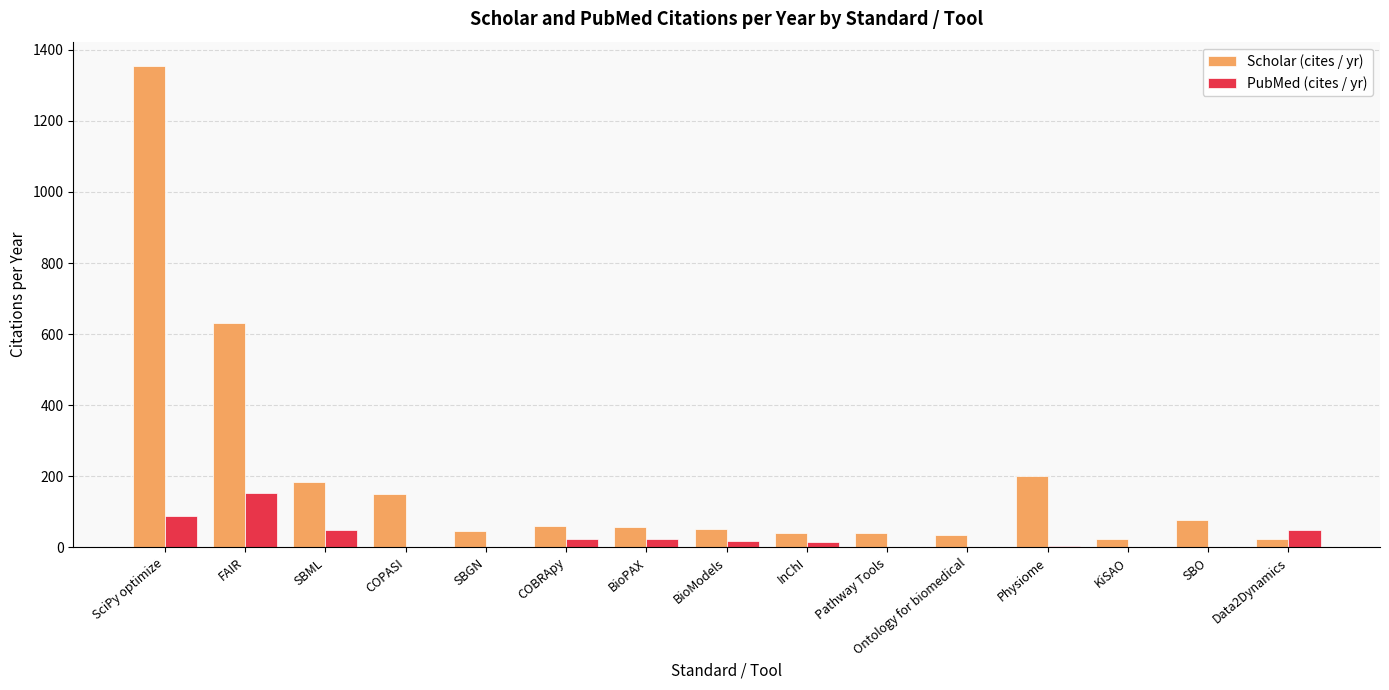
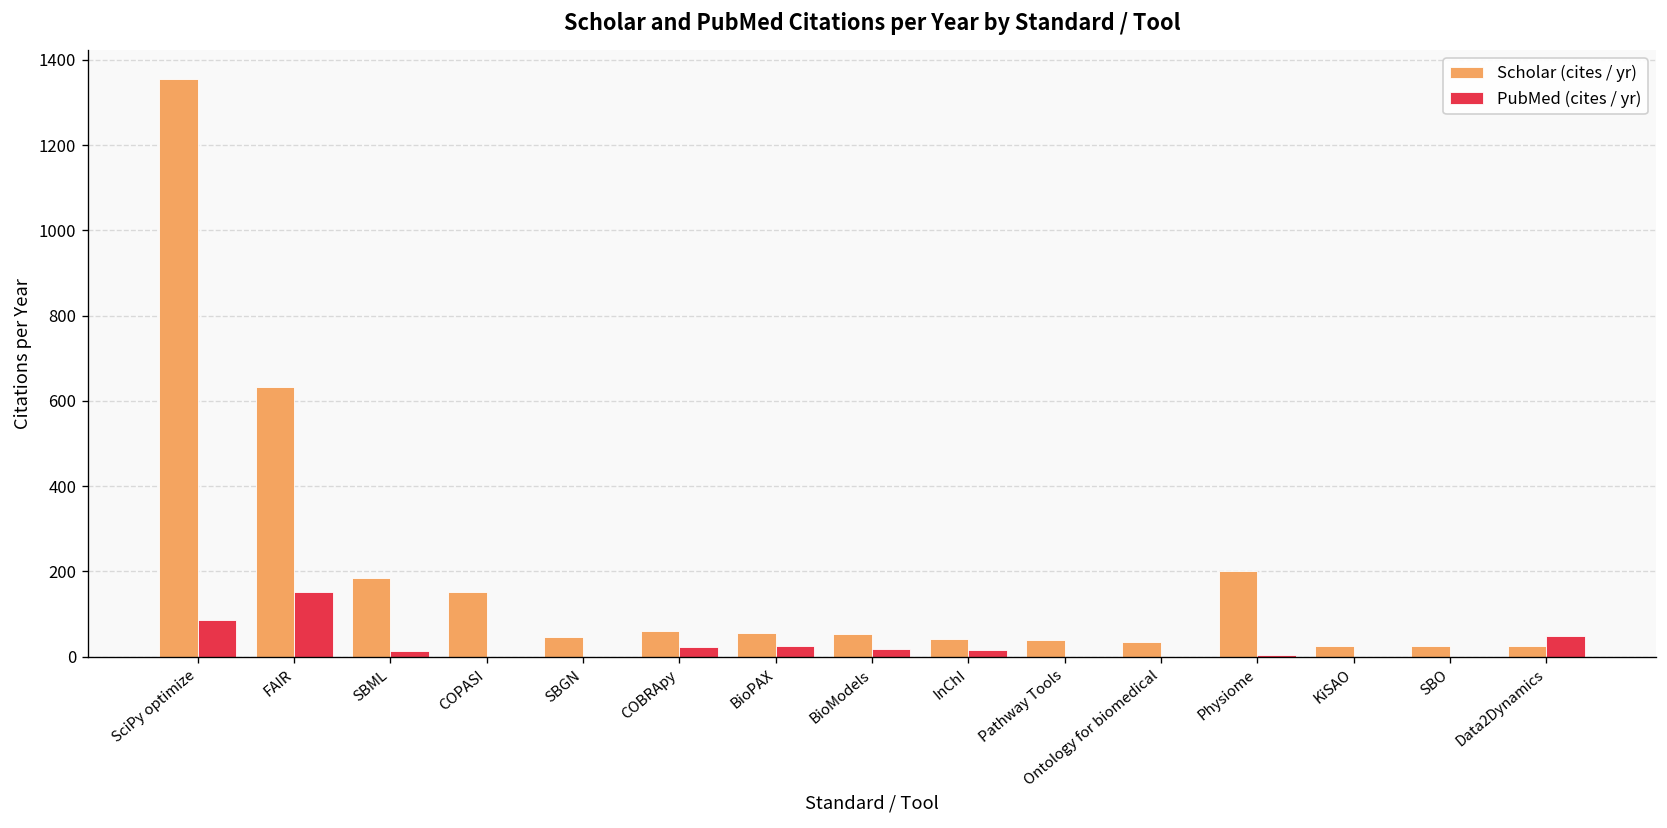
PubMed (cites / yr), SBML: 50 -> 10
Scholar (cites / yr), SBO: 80 -> 20
